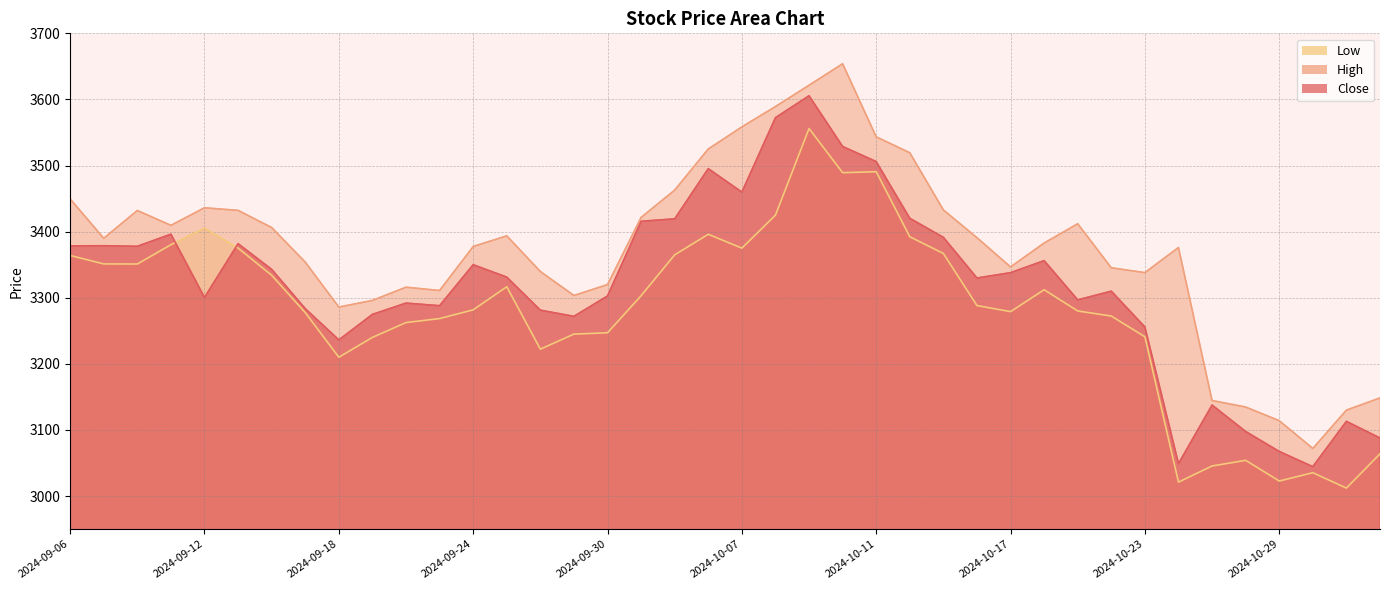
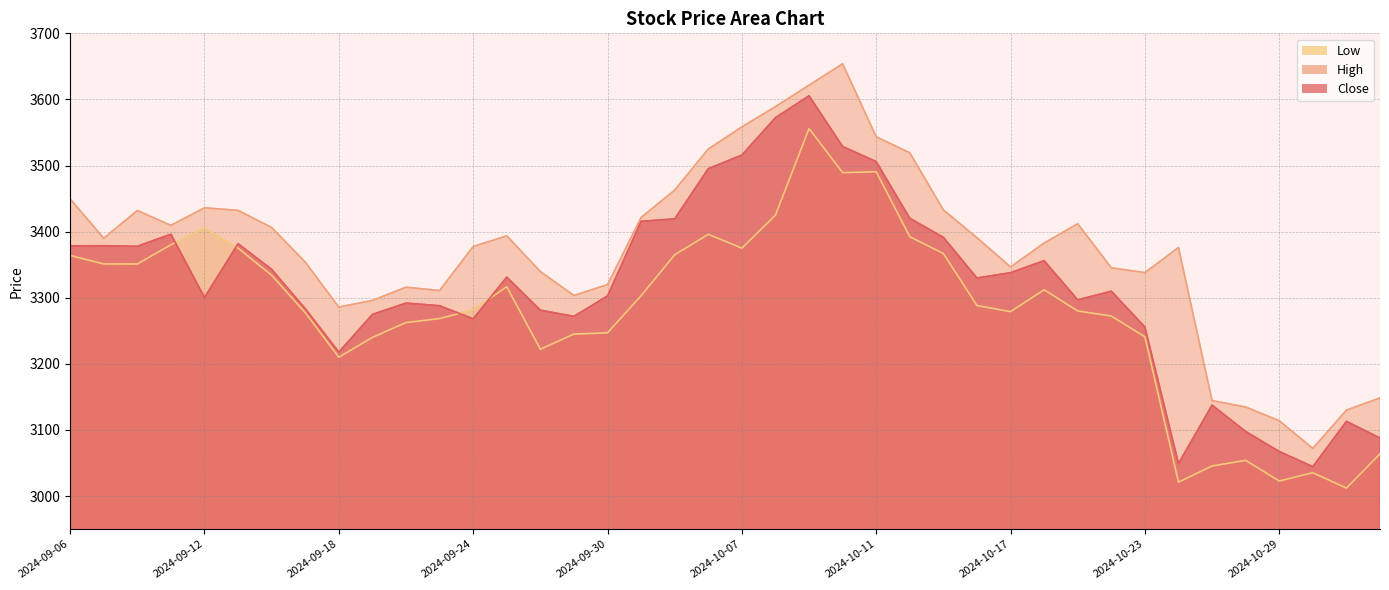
Close, 2024-09-18: 3240 -> 3220
Close, 2024-09-24: 3350 -> 3270
Close, 2024-10-07: 3460 -> 3520
